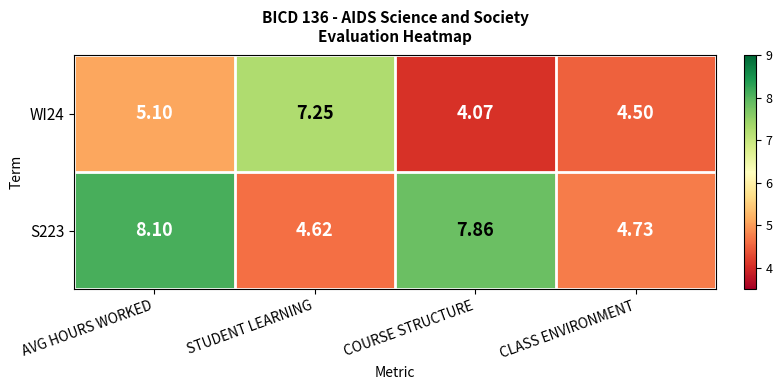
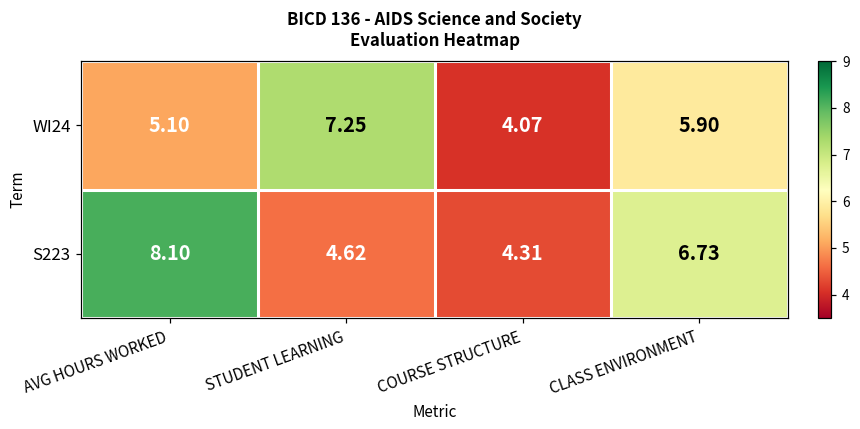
WI24, CLASS ENVIRONMENT: 4.50 -> 5.90
S223, COURSE STRUCTURE: 7.86 -> 4.31
S223, CLASS ENVIRONMENT: 4.73 -> 6.73
